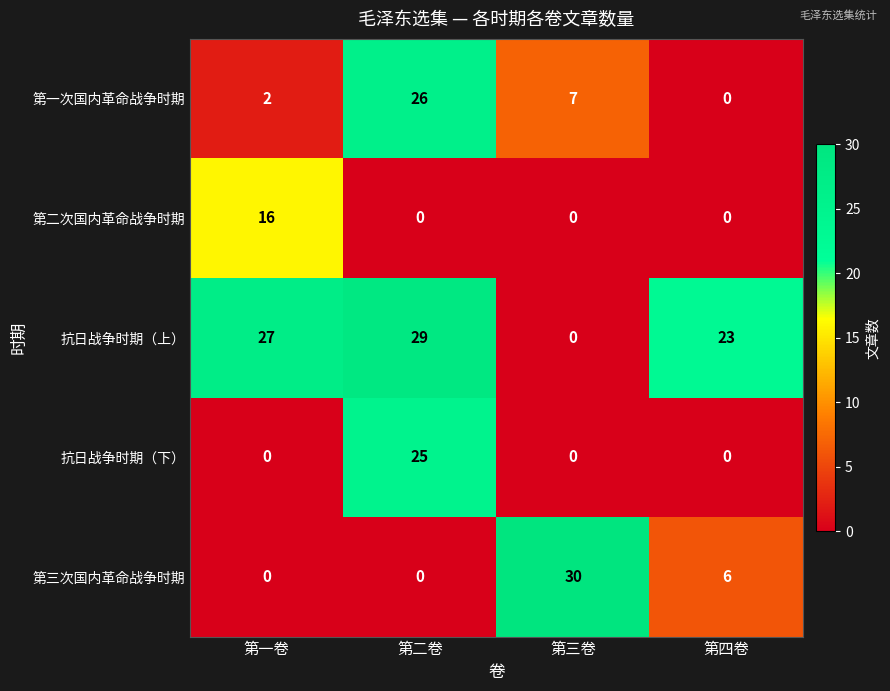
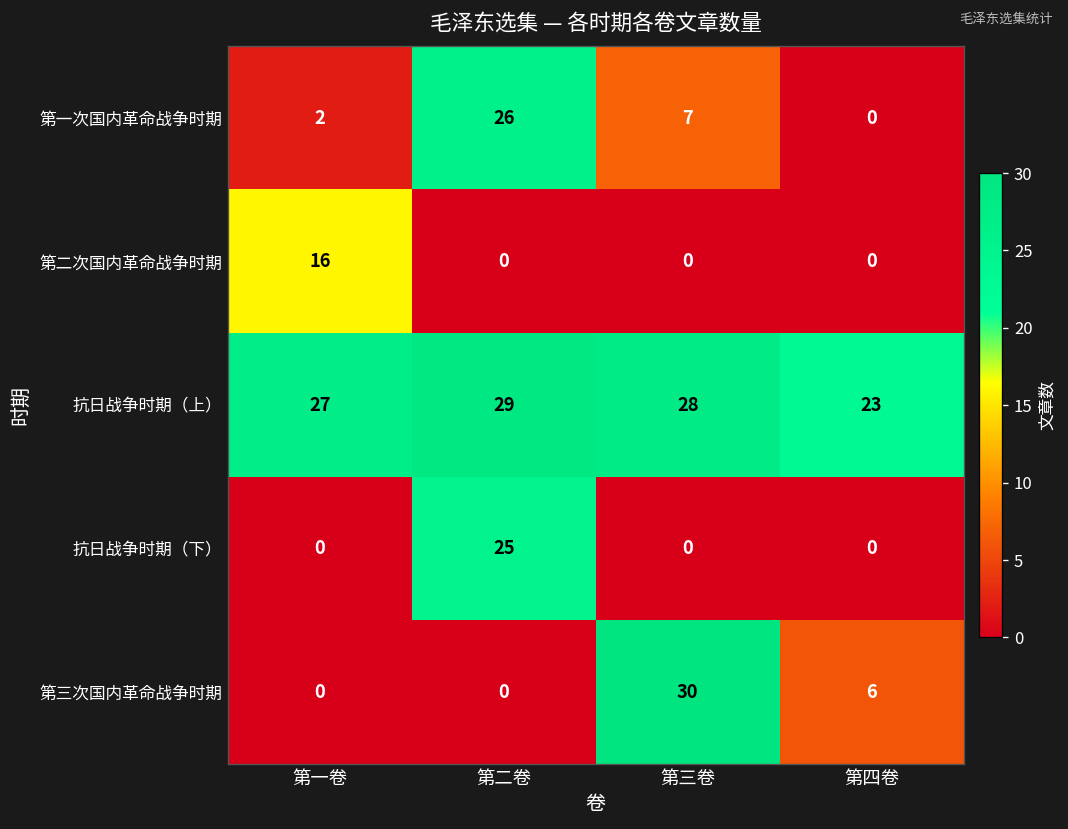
抗日战争时期（上）, 第三卷: 0 -> 28
